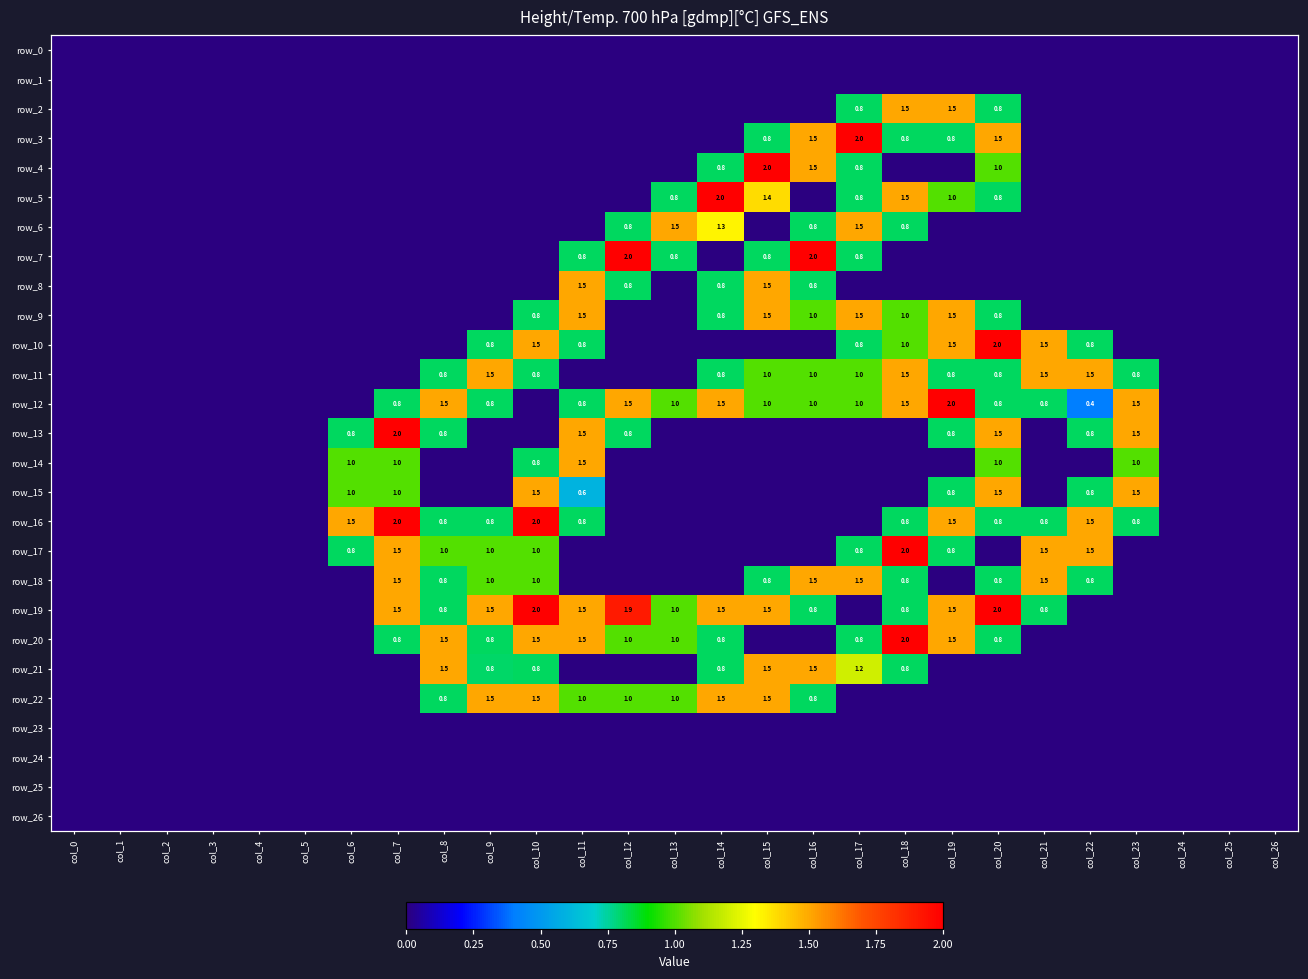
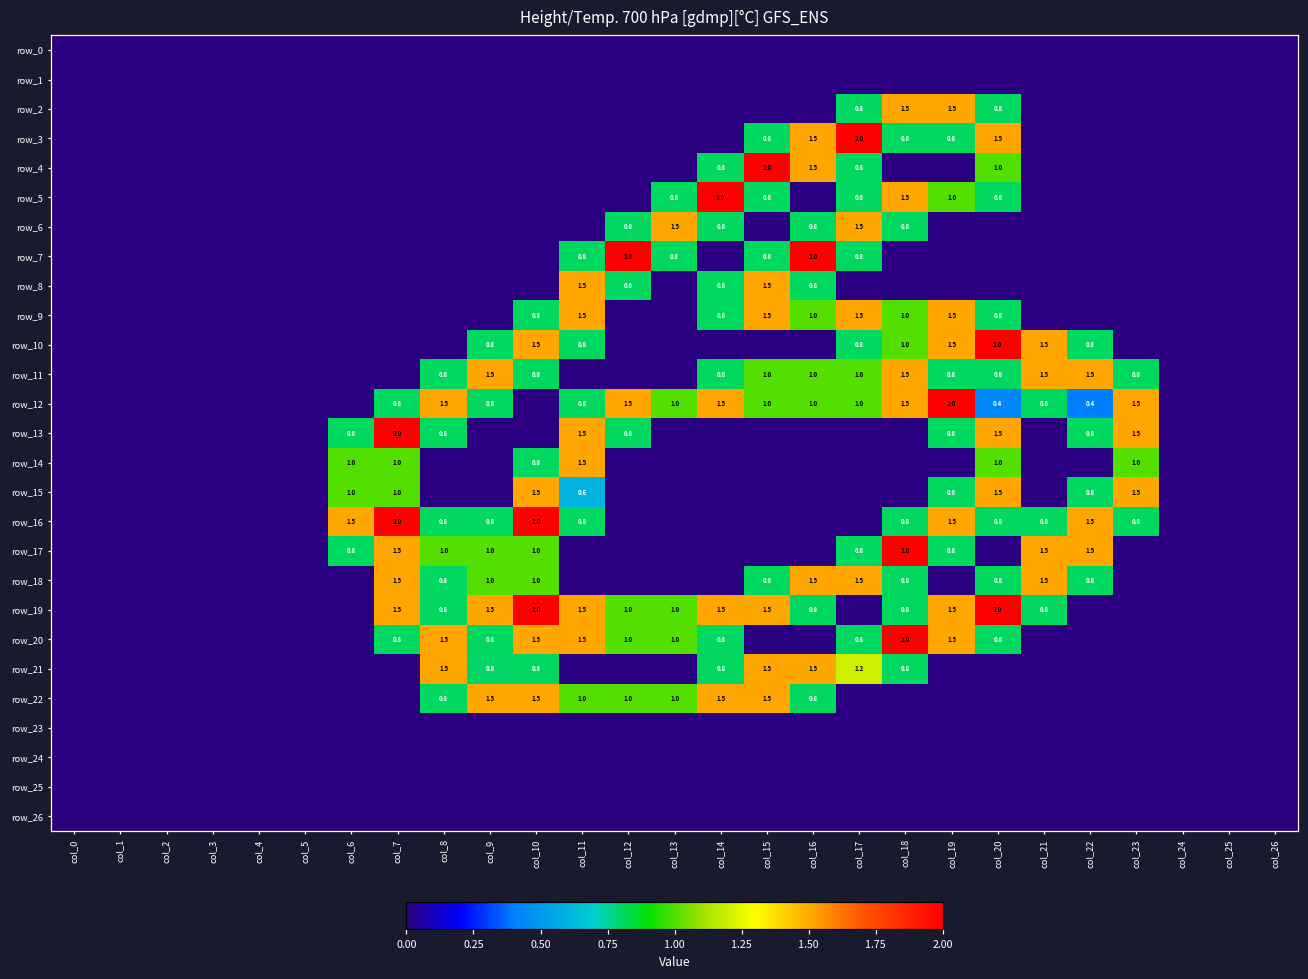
row_5, col_15: 1.4 -> 0.8
row_6, col_14: 1.3 -> 0.8
row_12, col_20: 0.8 -> 0.4
row_19, col_12: 1.9 -> 1.0
